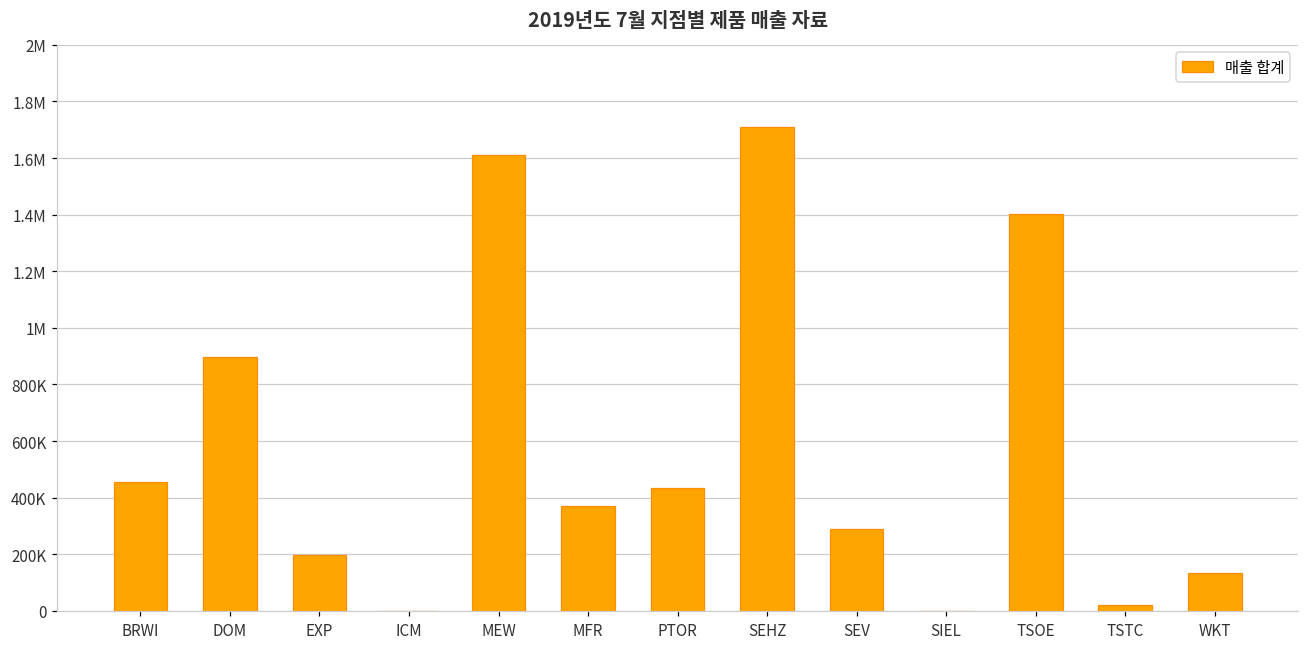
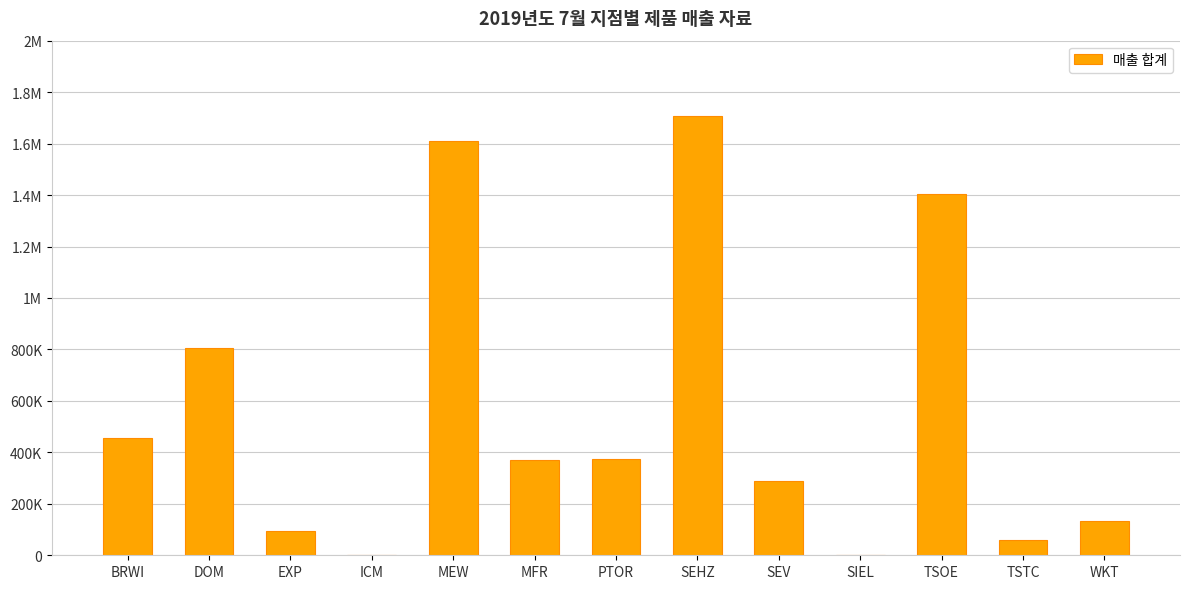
DOM: 900000 -> 800000
EXP: 200000 -> 100000
PTOR: 440000 -> 380000
TSTC: 20000 -> 60000
